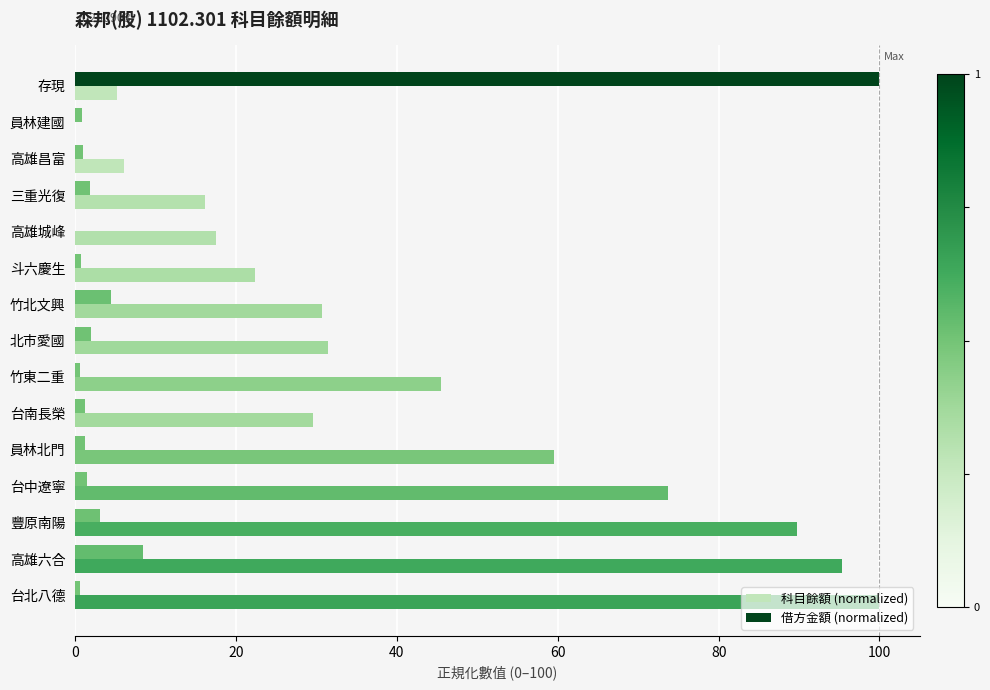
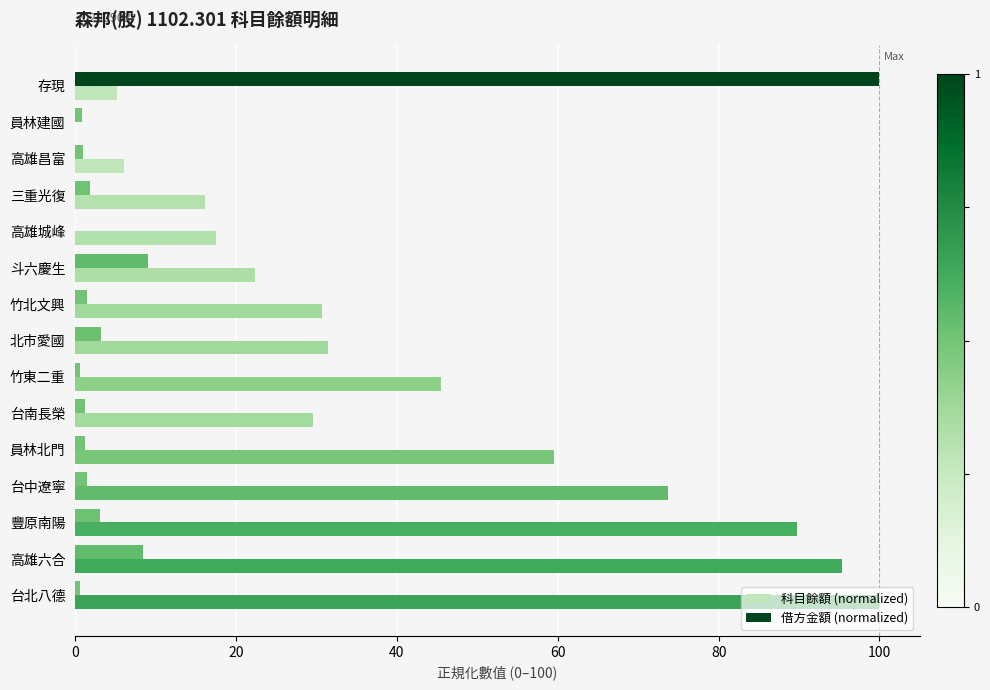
借方金額 (normalized), 斗六慶生: 1 -> 9
借方金額 (normalized), 竹北文興: 5 -> 1
借方金額 (normalized), 北市愛國: 2 -> 3
